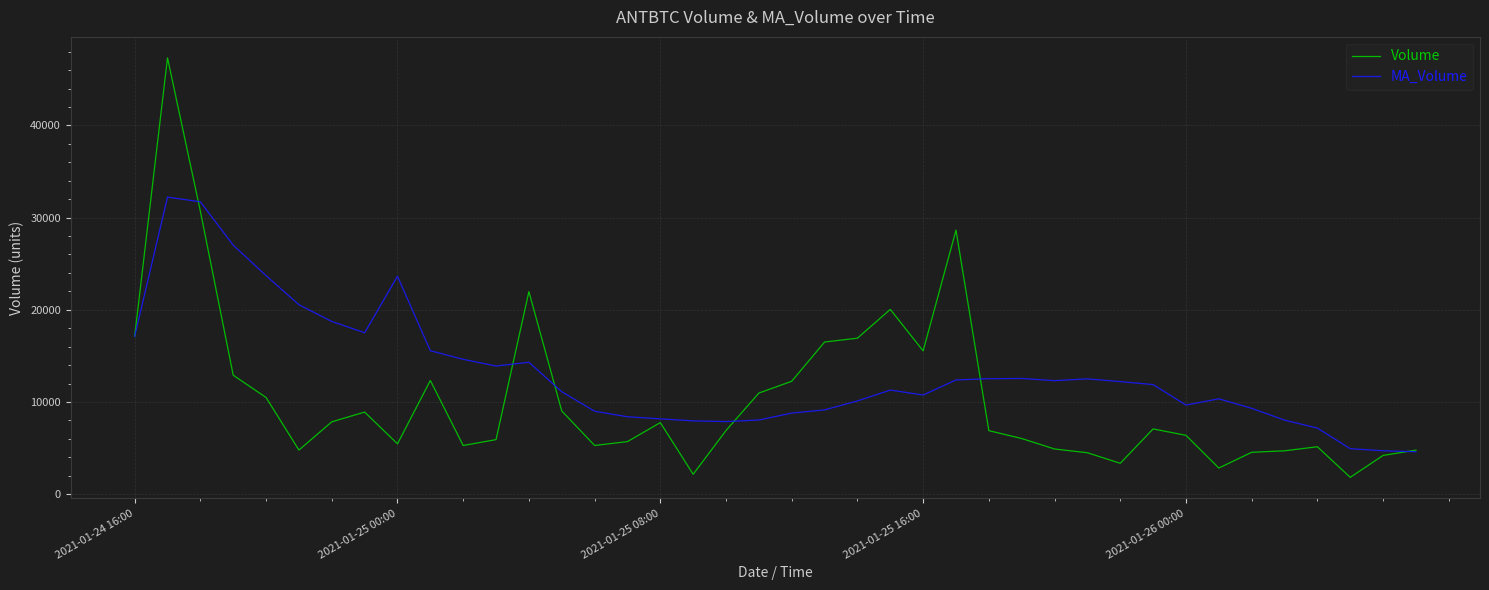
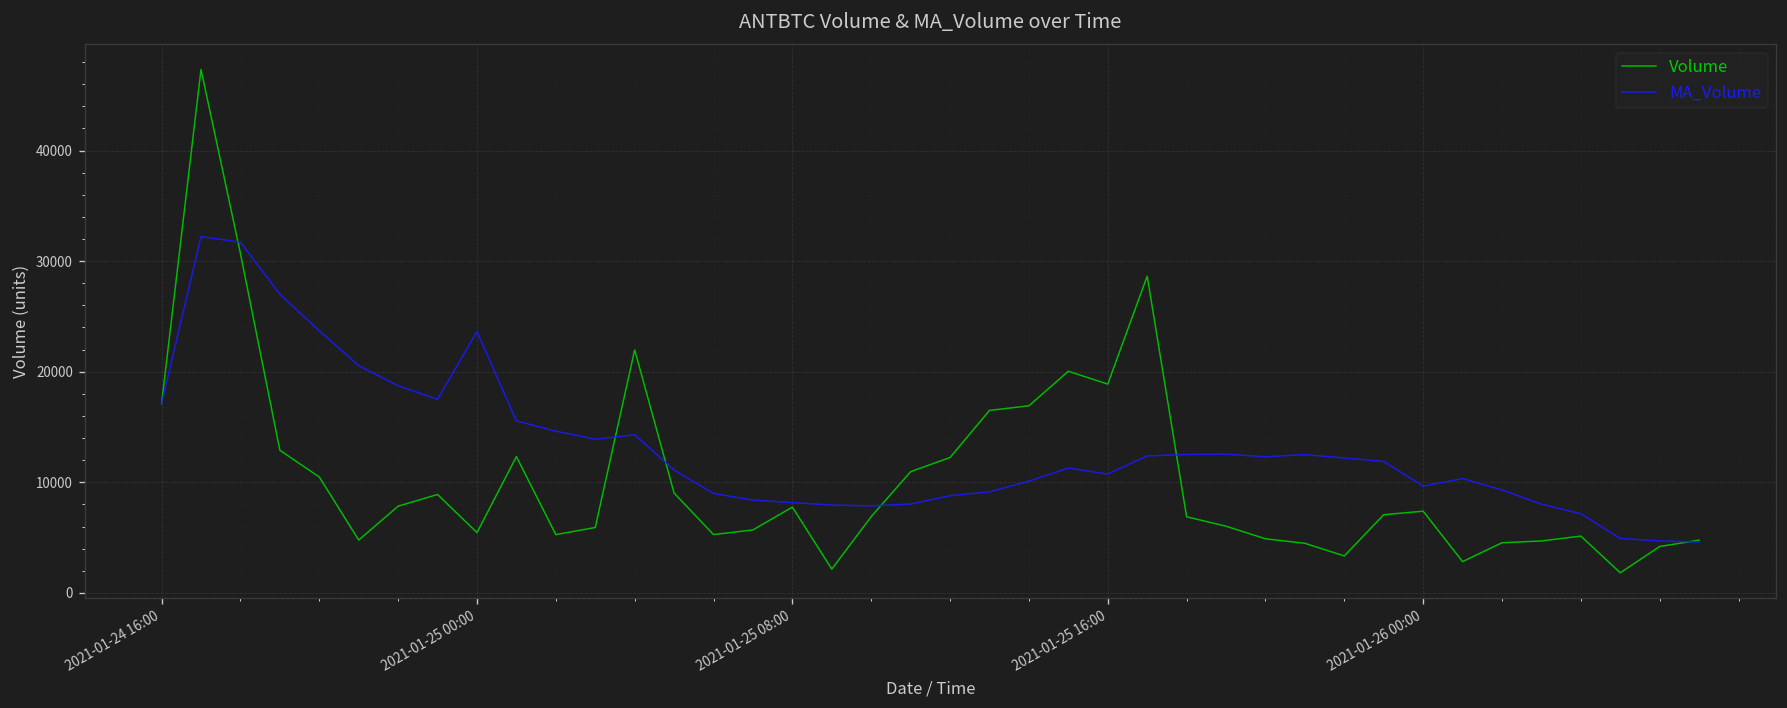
Volume, 2021-01-25 16:00: 16000 -> 19000
Volume, 2021-01-26 00:00: 6000 -> 7000
